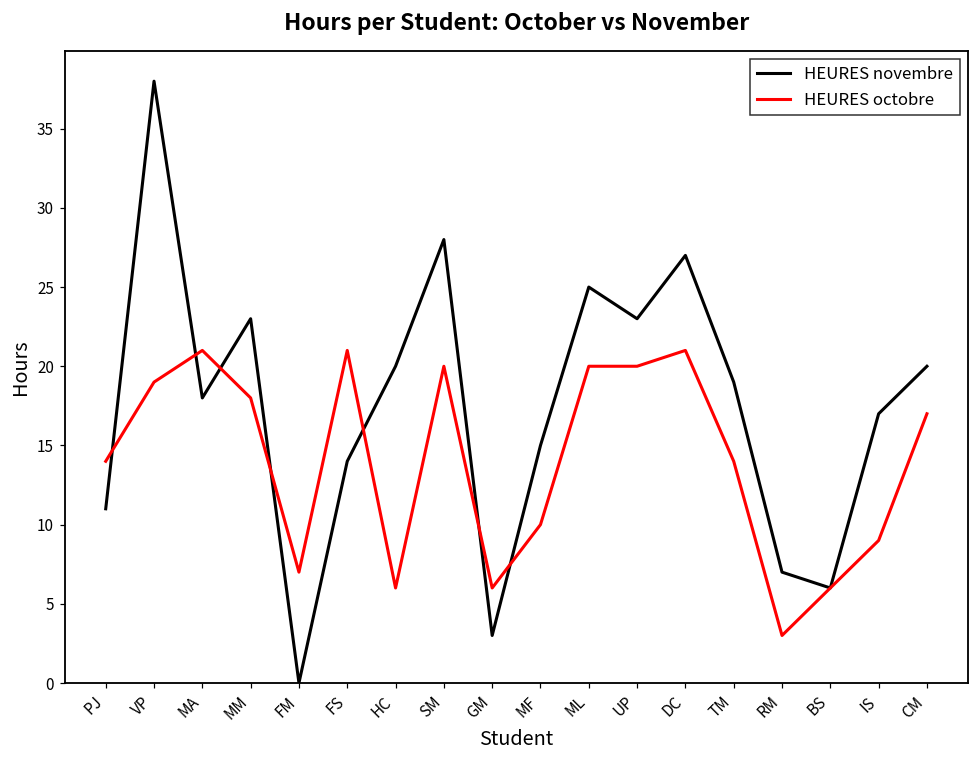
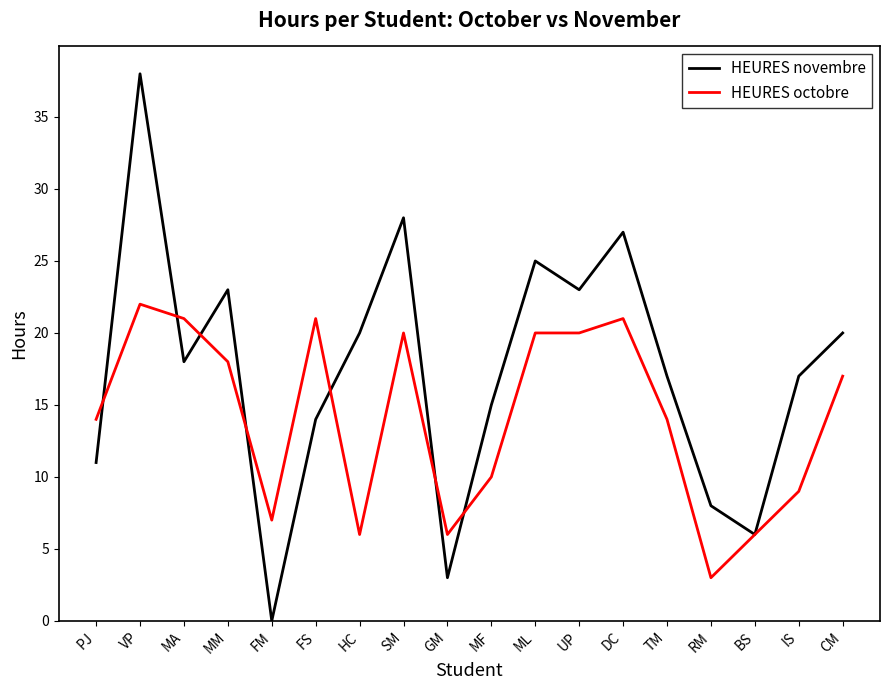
HEURES octobre, VP: 19 -> 22
HEURES novembre, TM: 19 -> 17
HEURES novembre, RM: 7 -> 8
